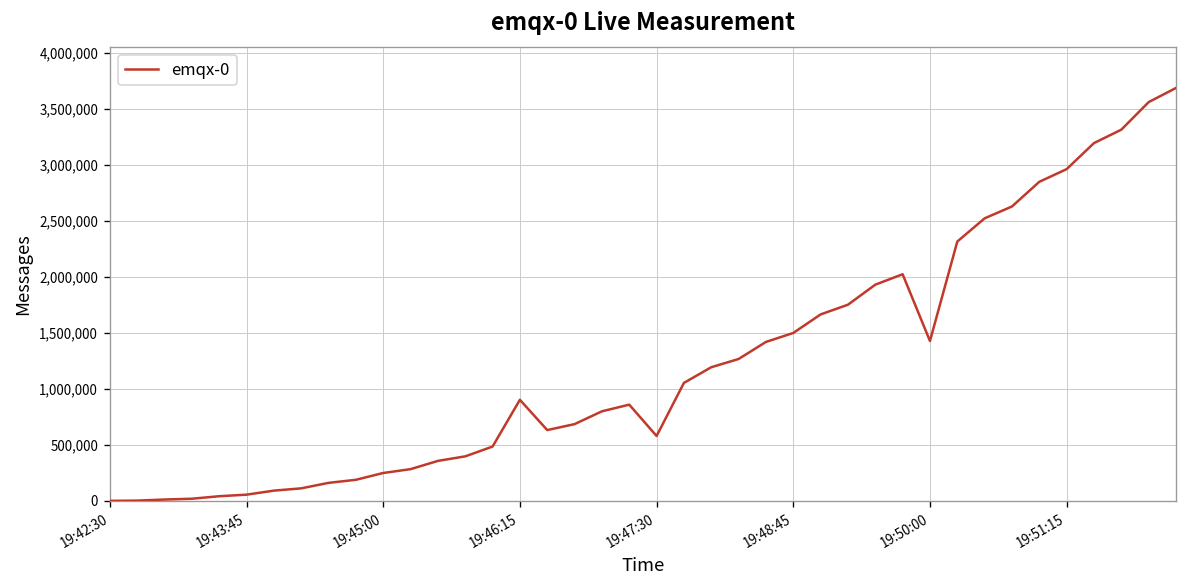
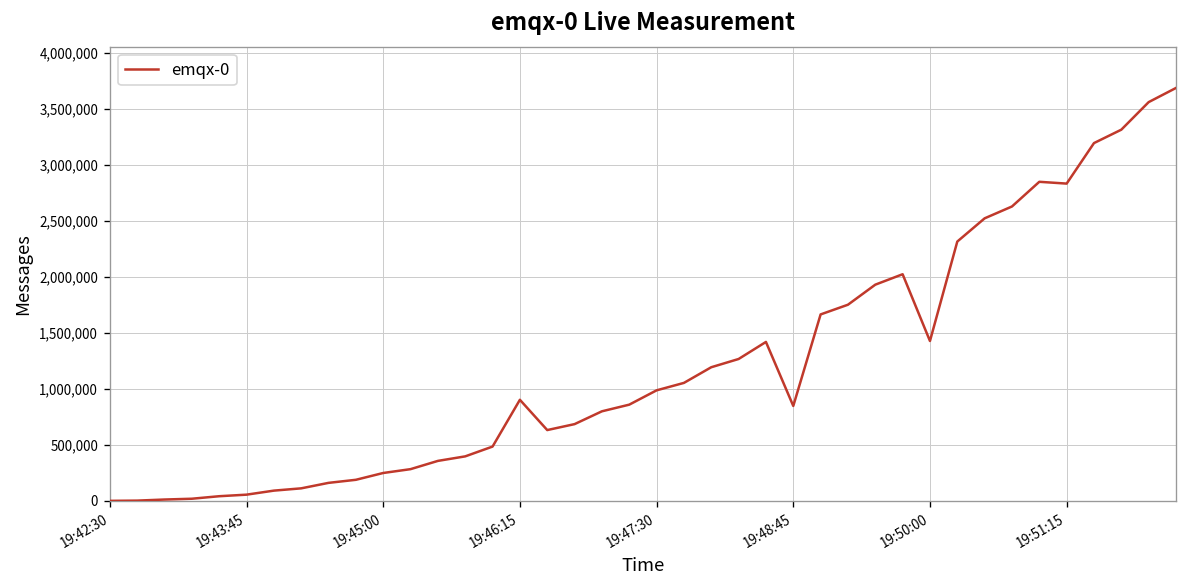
19:47:30: 600,000 -> 1,000,000
19:48:45: 1,500,000 -> 800,000
19:51:15: 3,000,000 -> 2,800,000
